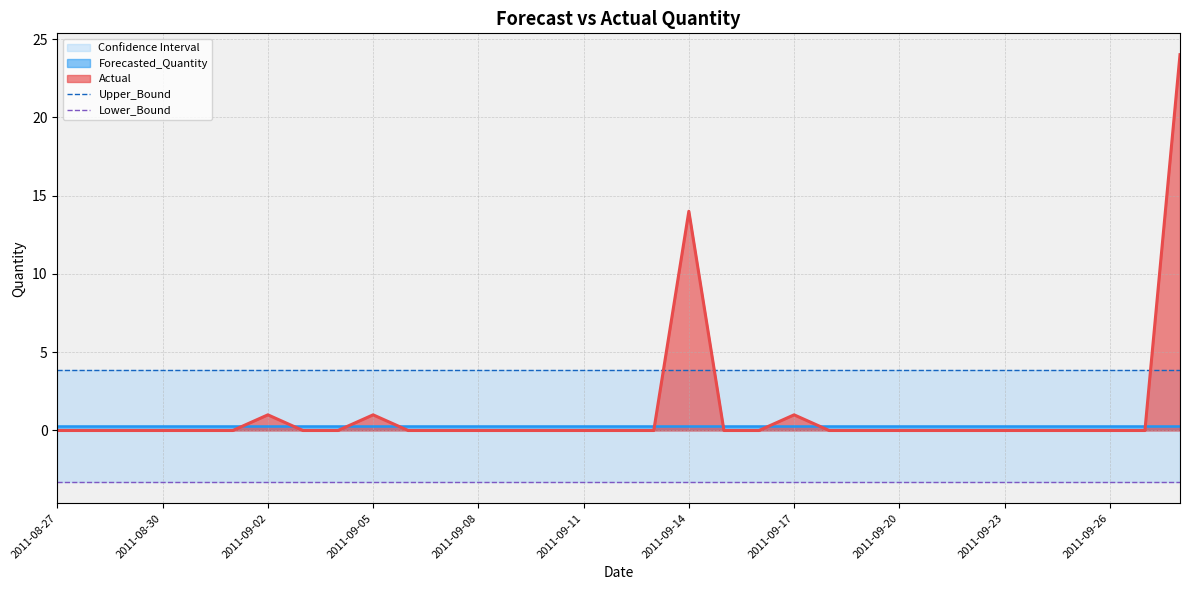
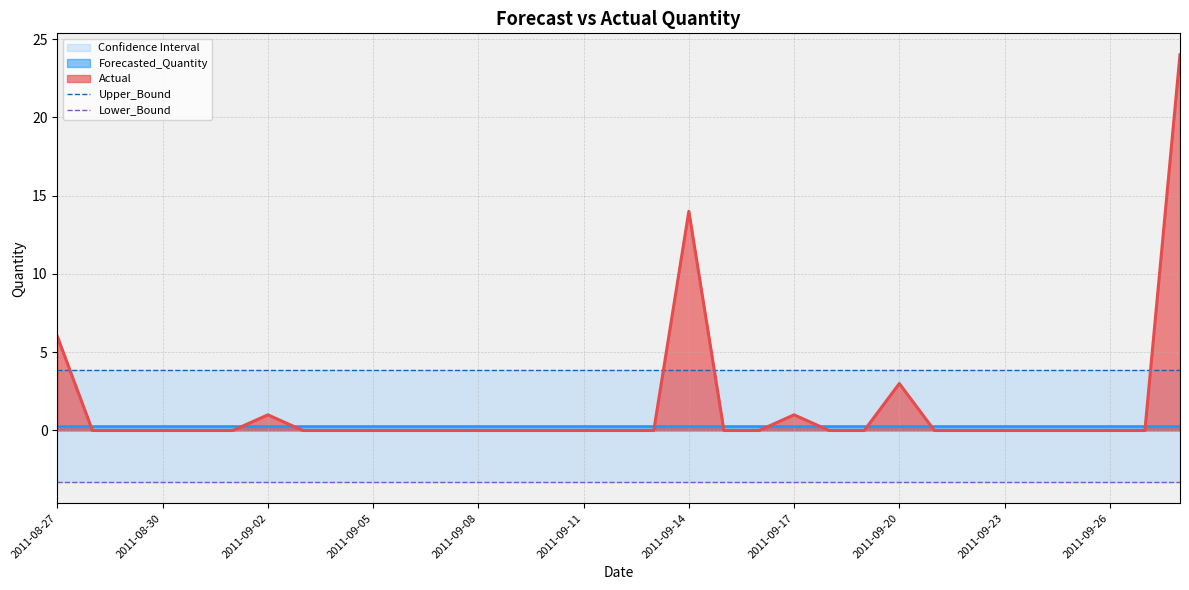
Actual, 2011-08-27: 0 -> 6
Actual, 2011-09-05: 1 -> 0
Actual, 2011-09-20: 0 -> 3
